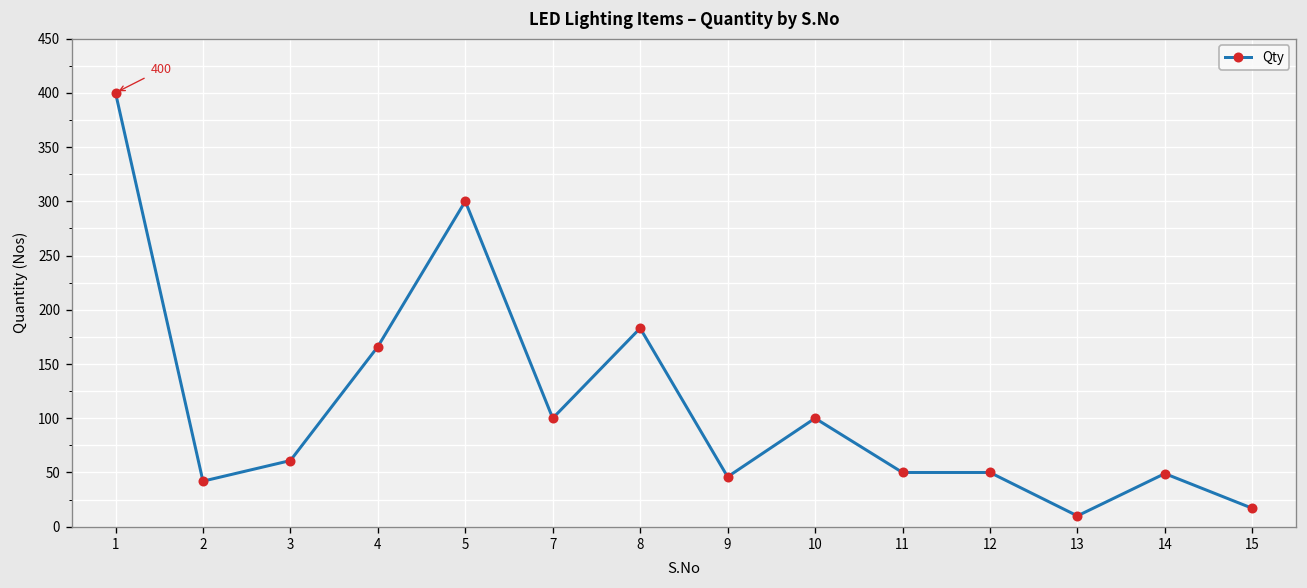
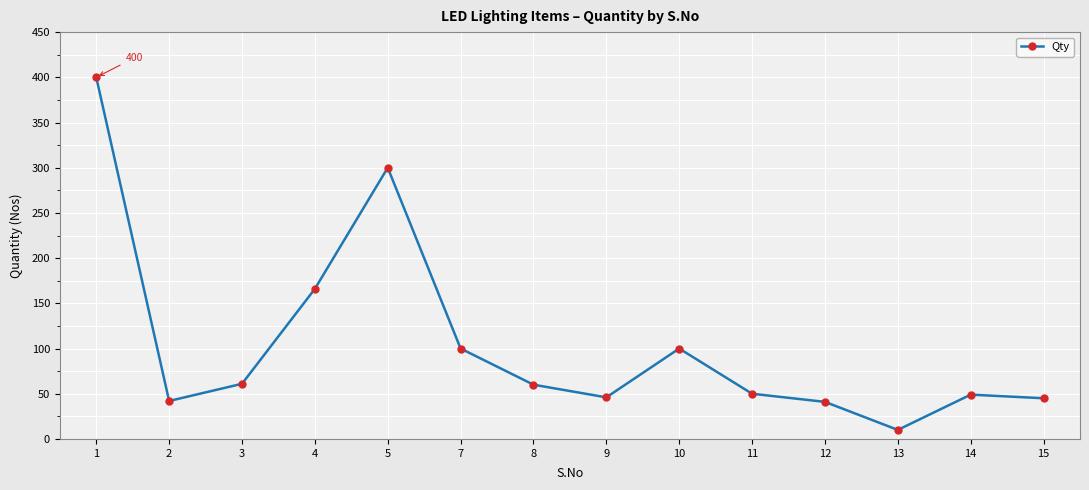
8: 180 -> 60
12: 50 -> 40
15: 20 -> 50
